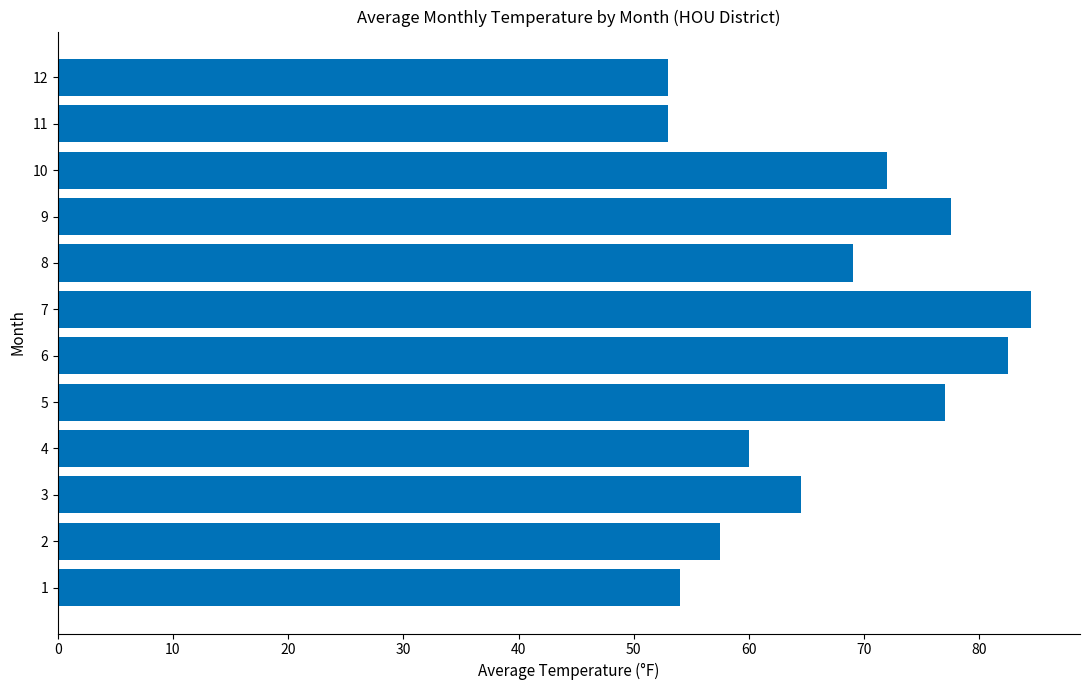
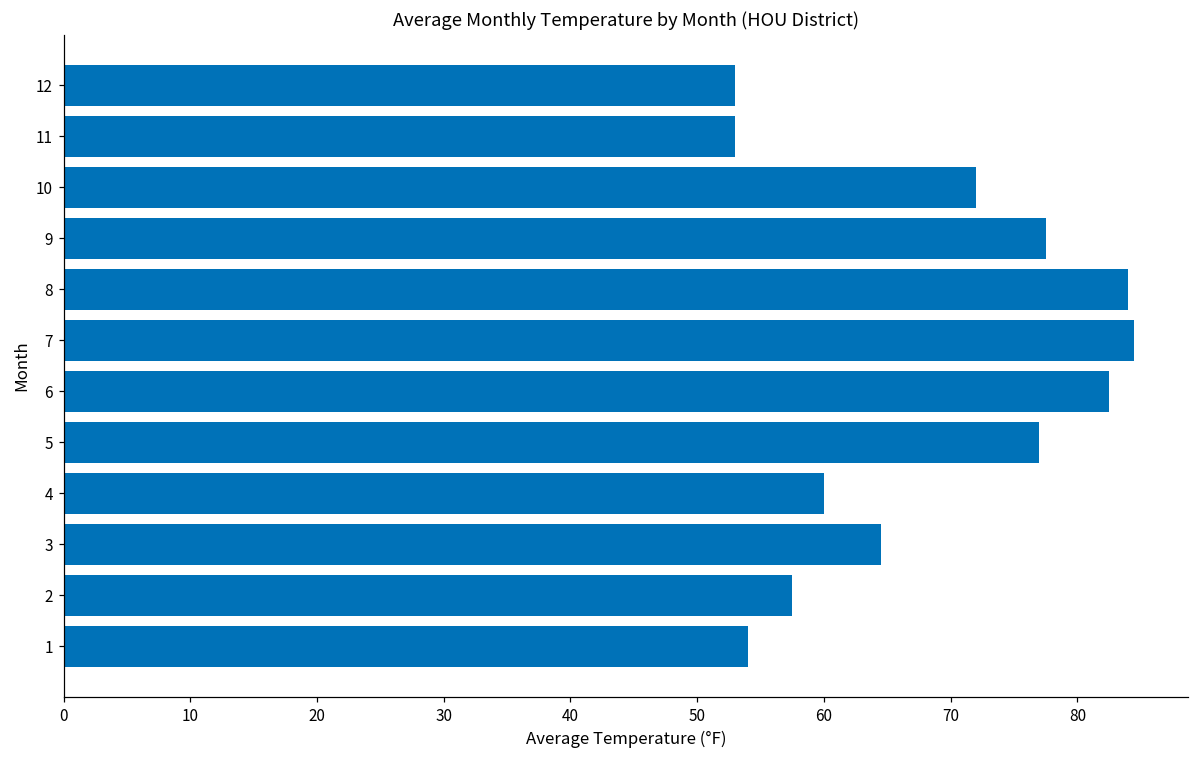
8: 69 -> 84
